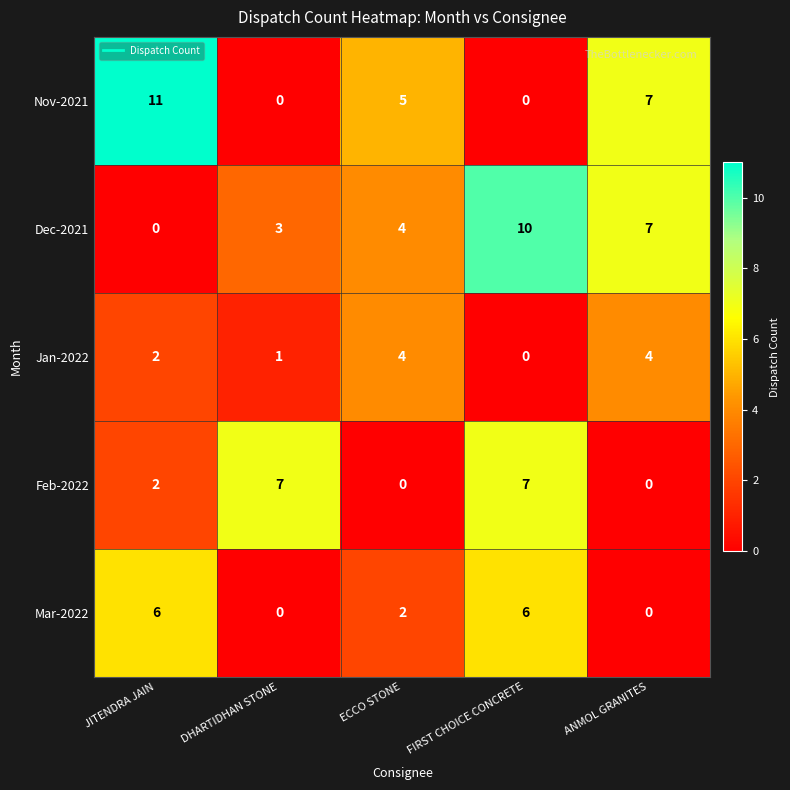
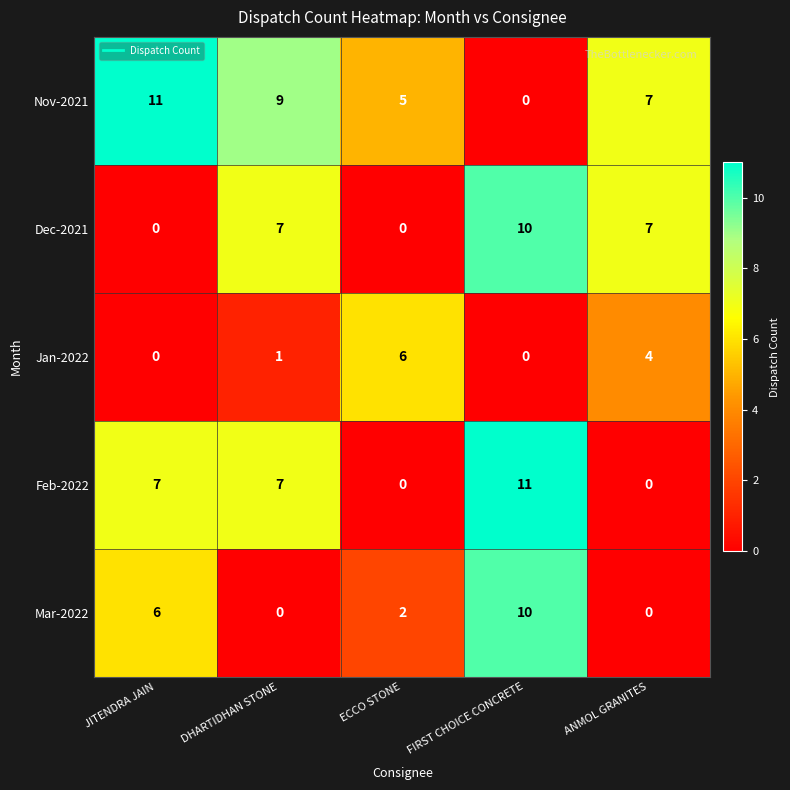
Nov-2021, DHARTIDHAN STONE: 0 -> 9
Dec-2021, DHARTIDHAN STONE: 3 -> 7
Dec-2021, ECCO STONE: 4 -> 0
Jan-2022, JITENDRA JAIN: 2 -> 0
Jan-2022, ECCO STONE: 4 -> 6
Feb-2022, JITENDRA JAIN: 2 -> 7
Feb-2022, FIRST CHOICE CONCRETE: 7 -> 11
Mar-2022, FIRST CHOICE CONCRETE: 6 -> 10
